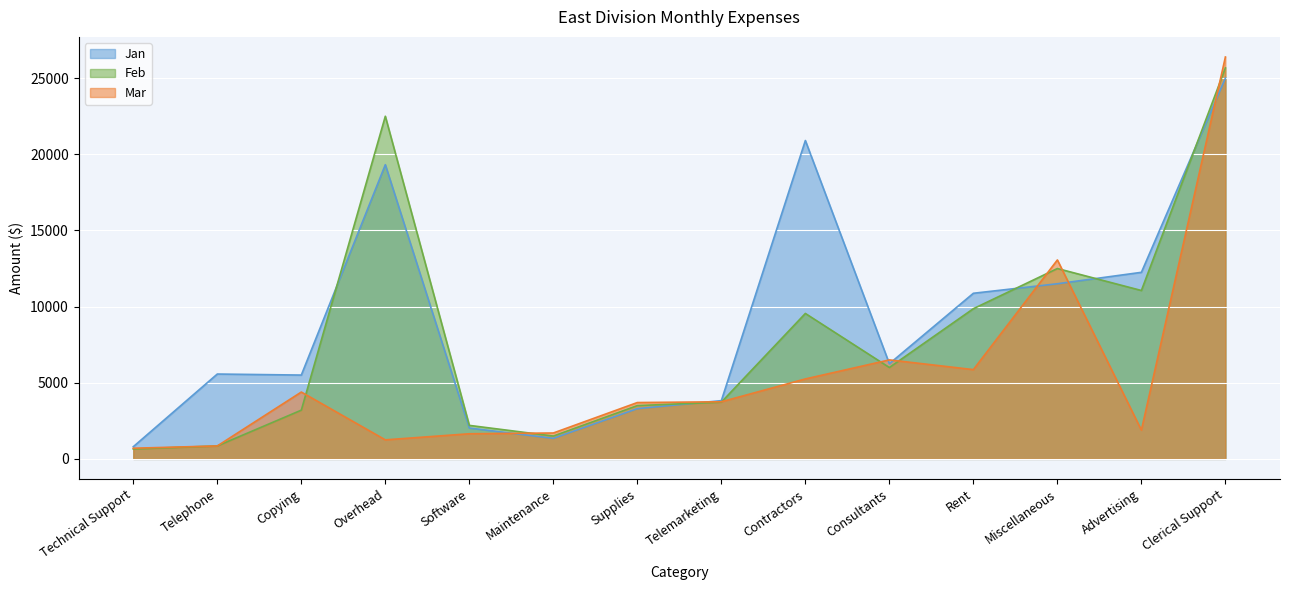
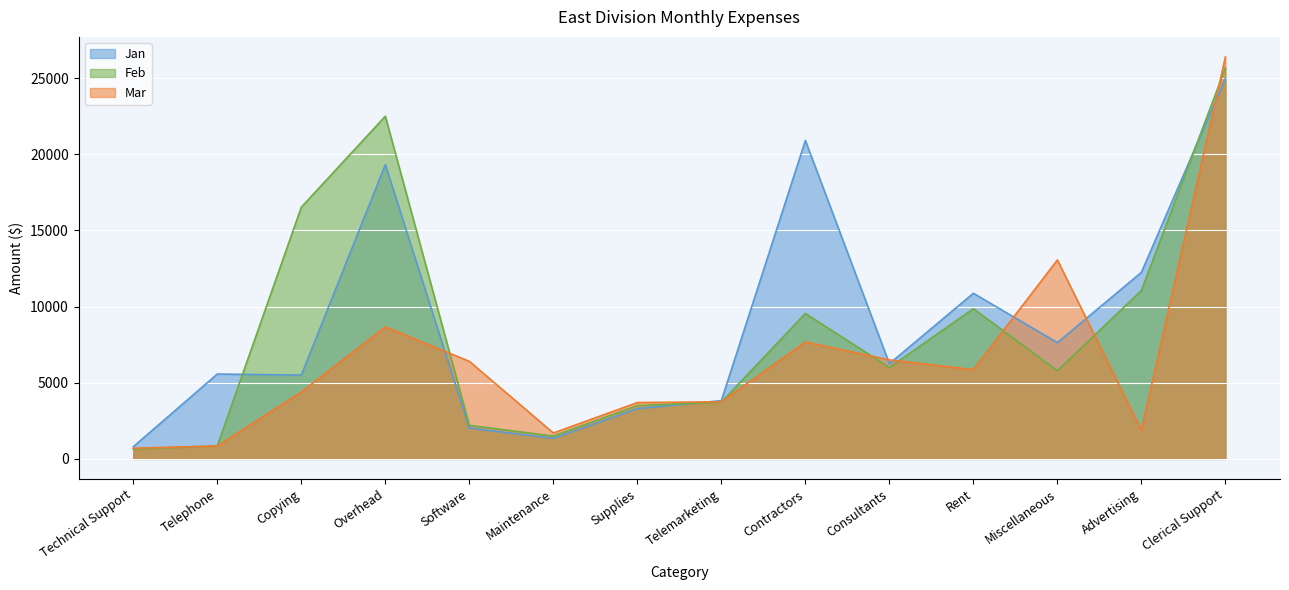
Feb, Copying: 3200 -> 16500
Mar, Overhead: 1300 -> 8700
Mar, Software: 1700 -> 6400
Mar, Contractors: 5300 -> 7700
Jan, Miscellaneous: 11500 -> 7600
Feb, Miscellaneous: 12500 -> 5800
